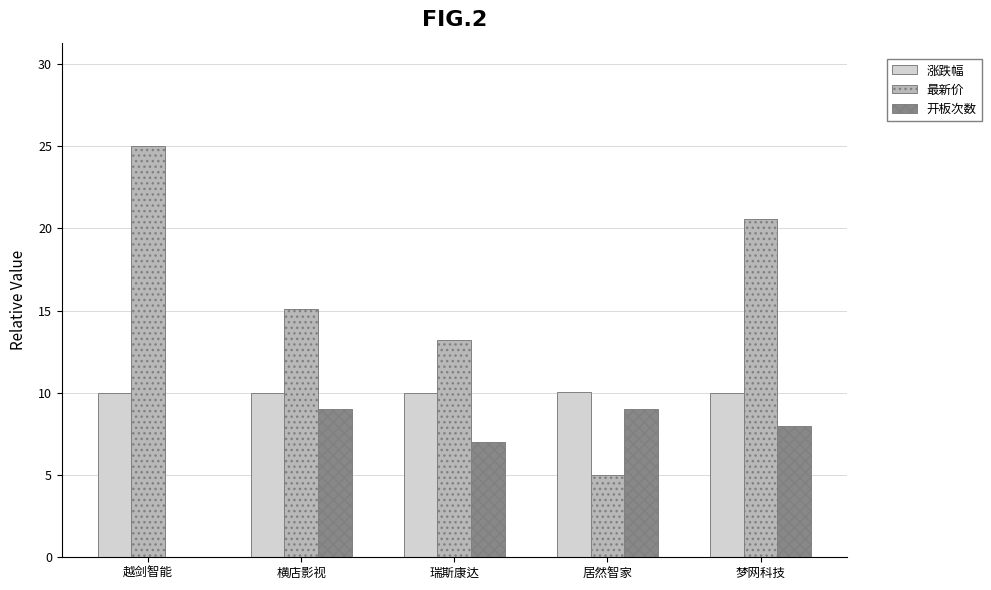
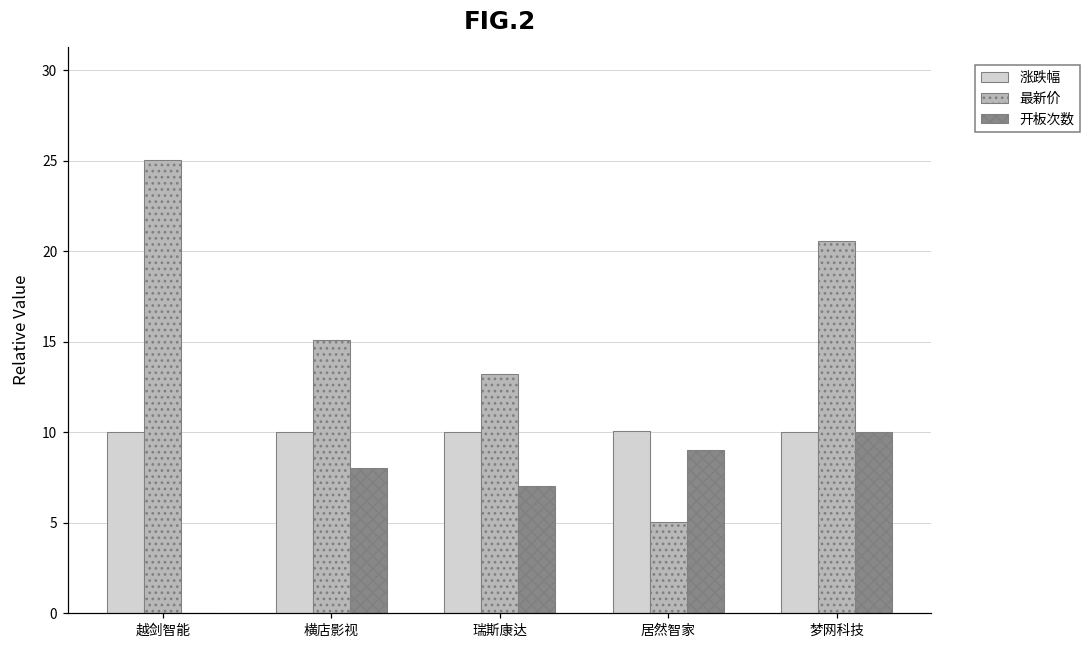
开板次数, 横店影视: 9 -> 8
开板次数, 梦网科技: 8 -> 10
